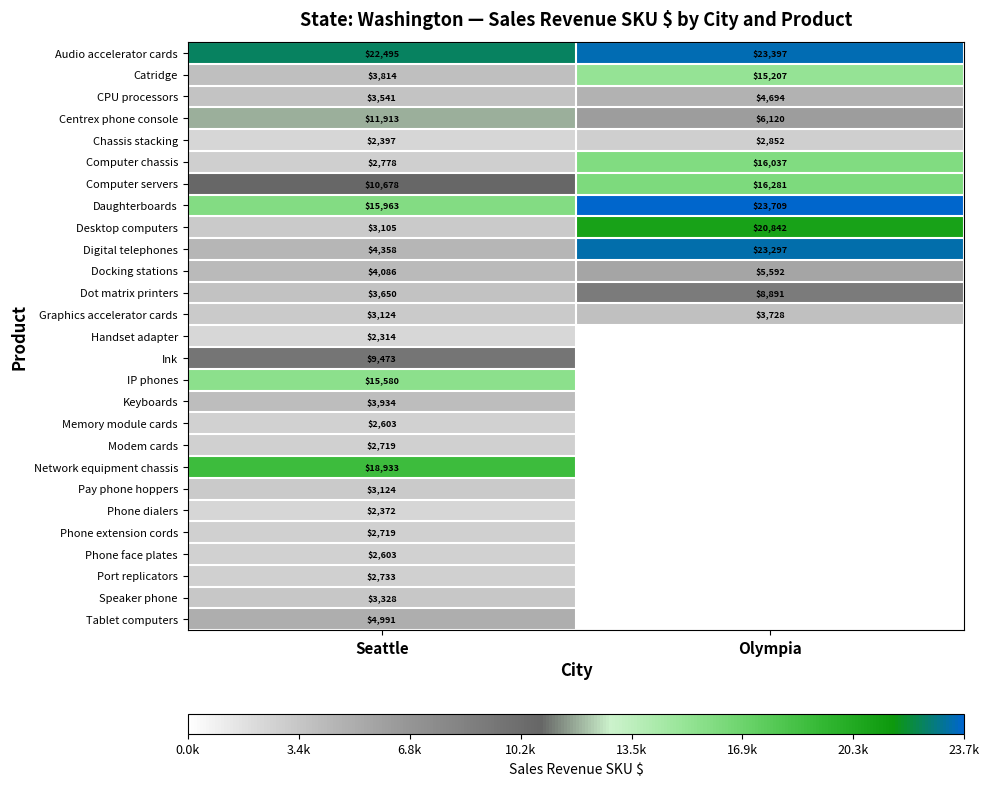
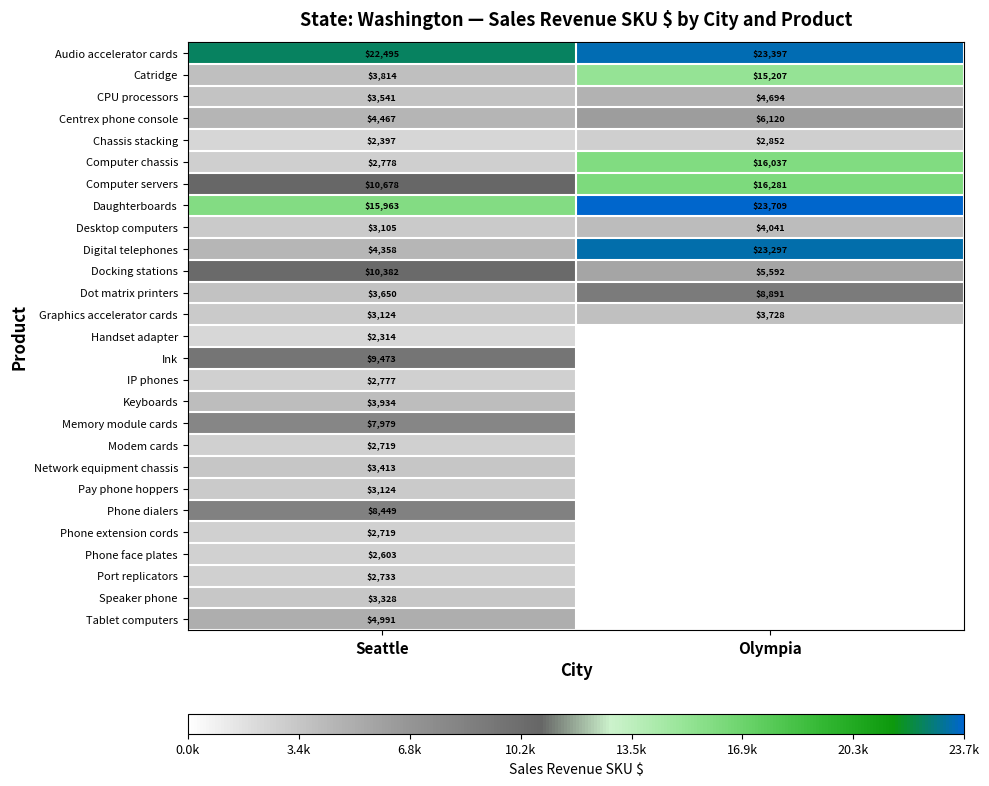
Centrex phone console, Seattle: $11,913 -> $4,467
Desktop computers, Olympia: $20,842 -> $4,041
Docking stations, Seattle: $4,086 -> $10,382
IP phones, Seattle: $15,580 -> $2,777
Memory module cards, Seattle: $2,603 -> $7,979
Network equipment chassis, Seattle: $18,933 -> $3,413
Phone dialers, Seattle: $2,372 -> $8,449
